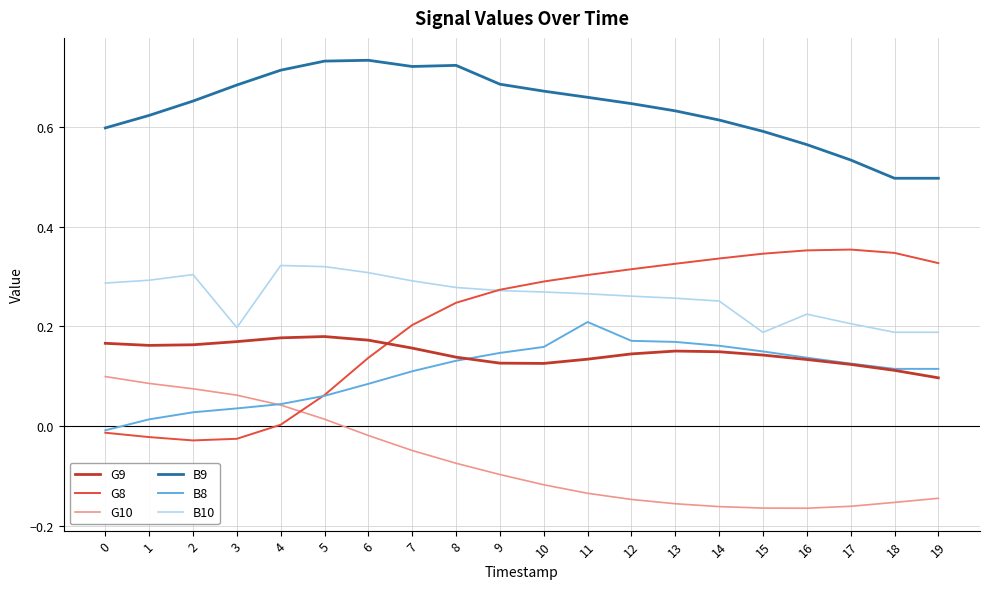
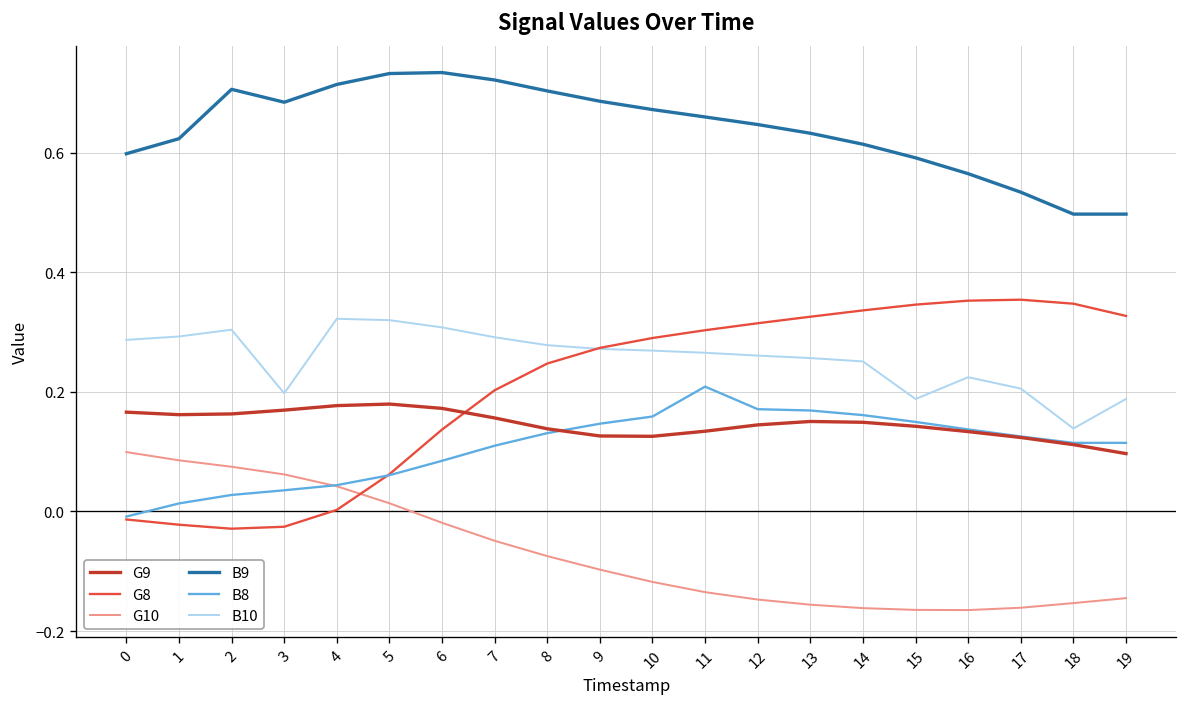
B9, 2: 0.65 -> 0.71
B9, 8: 0.72 -> 0.70
B10, 18: 0.19 -> 0.14
